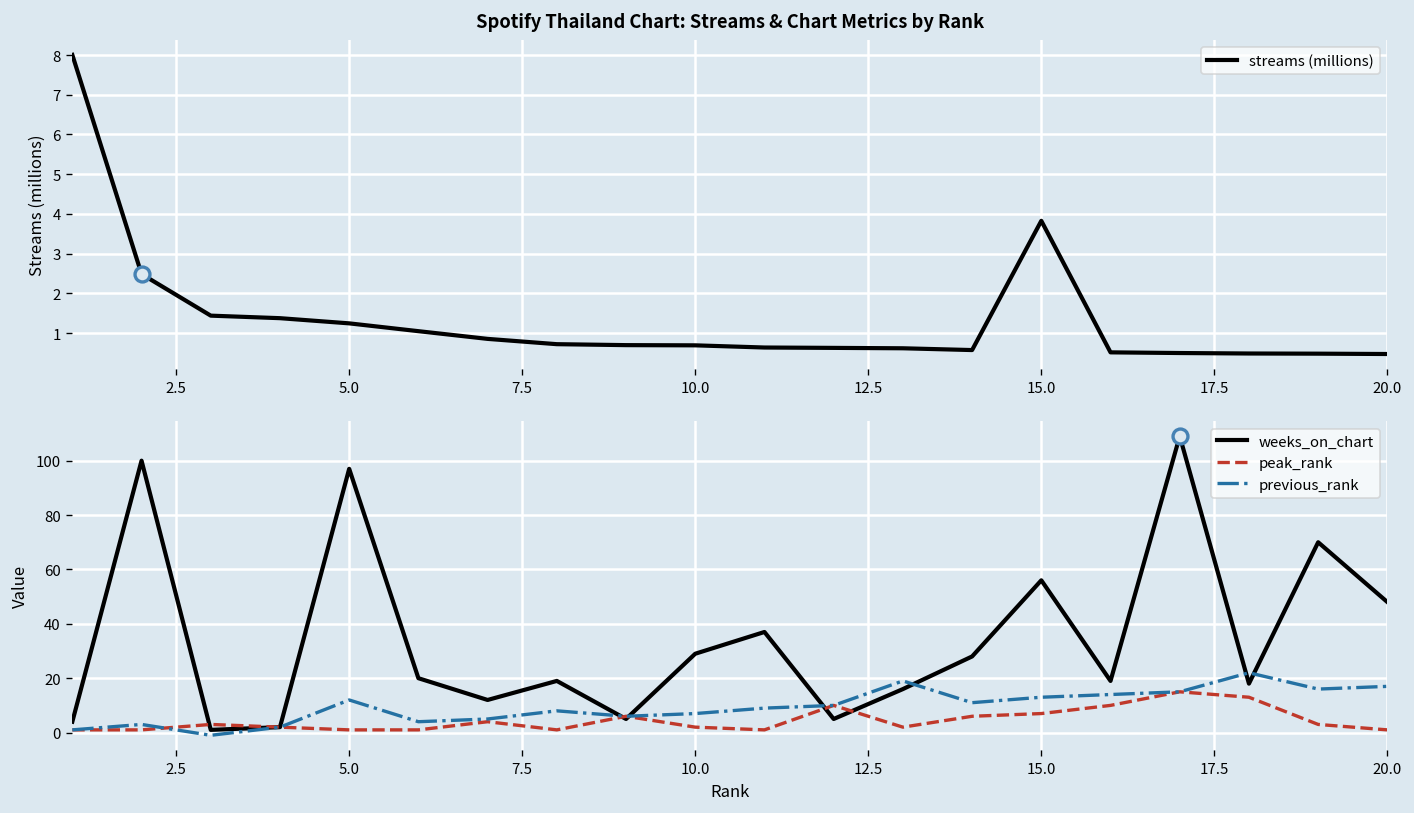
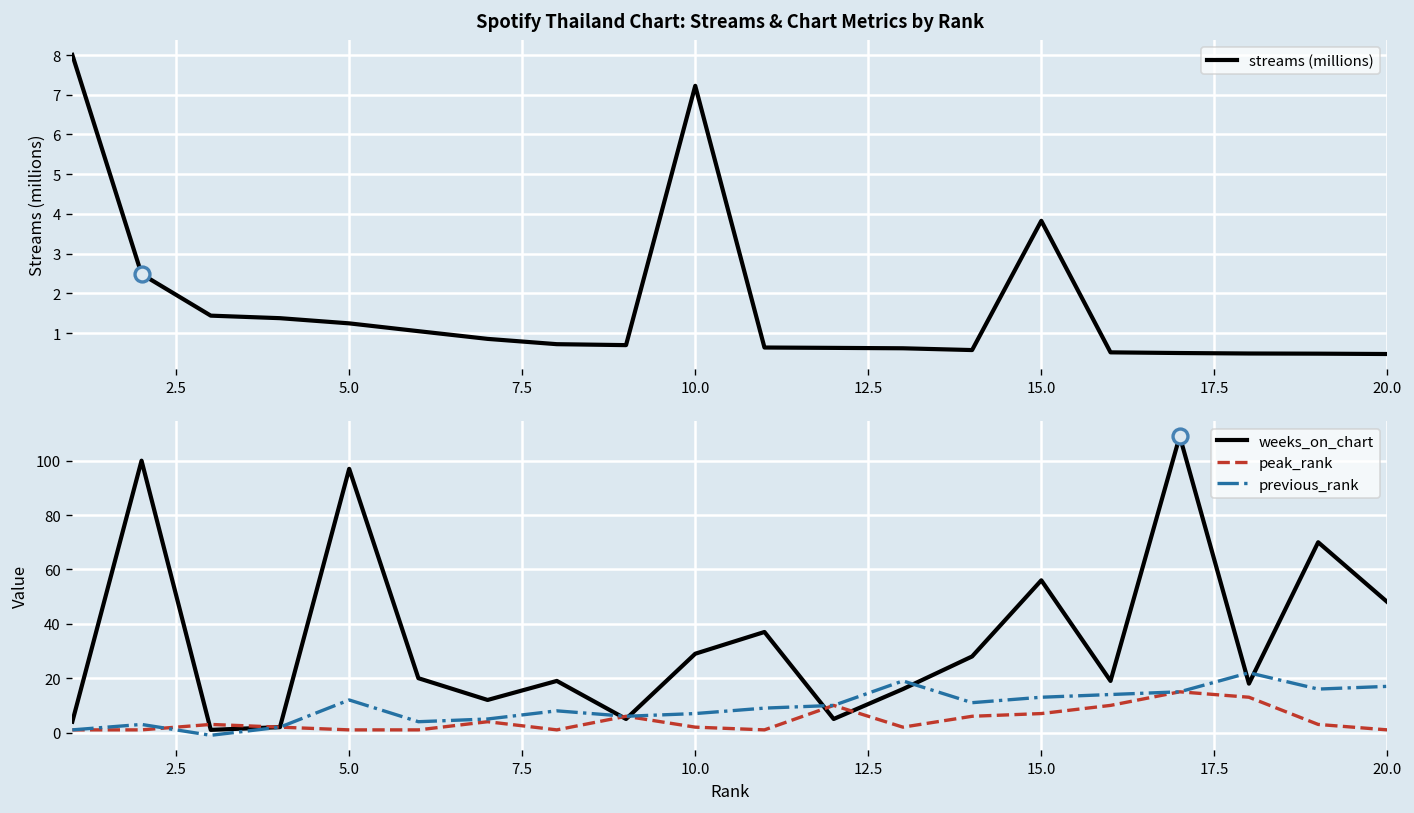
Spotify Thailand Chart: Streams & Chart Metrics by Rank, streams (millions), 10.0: 0.7 -> 7.2
